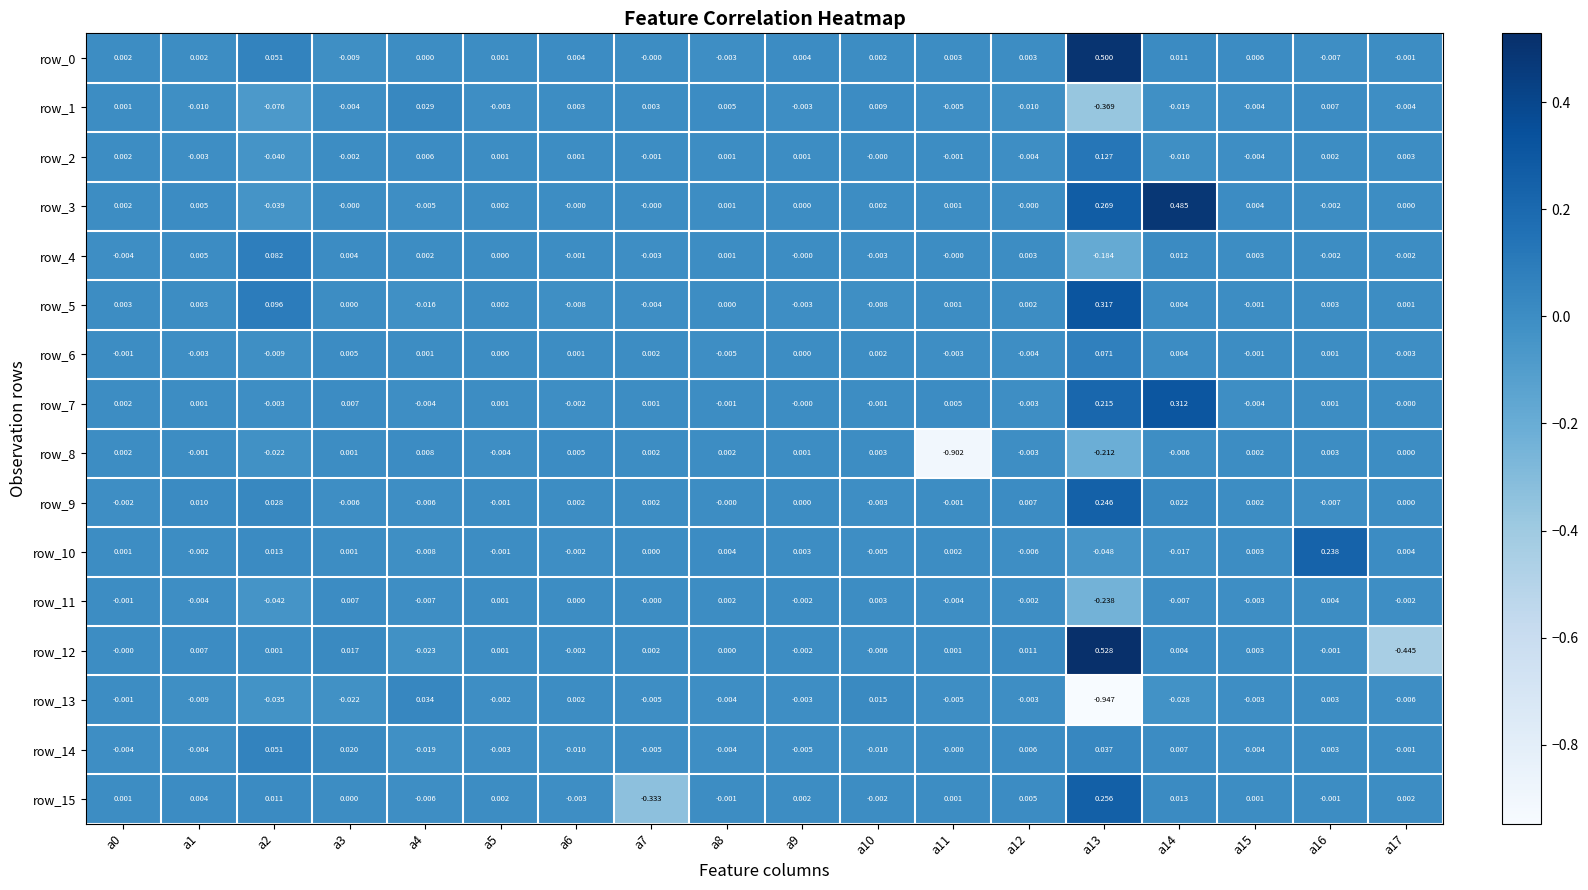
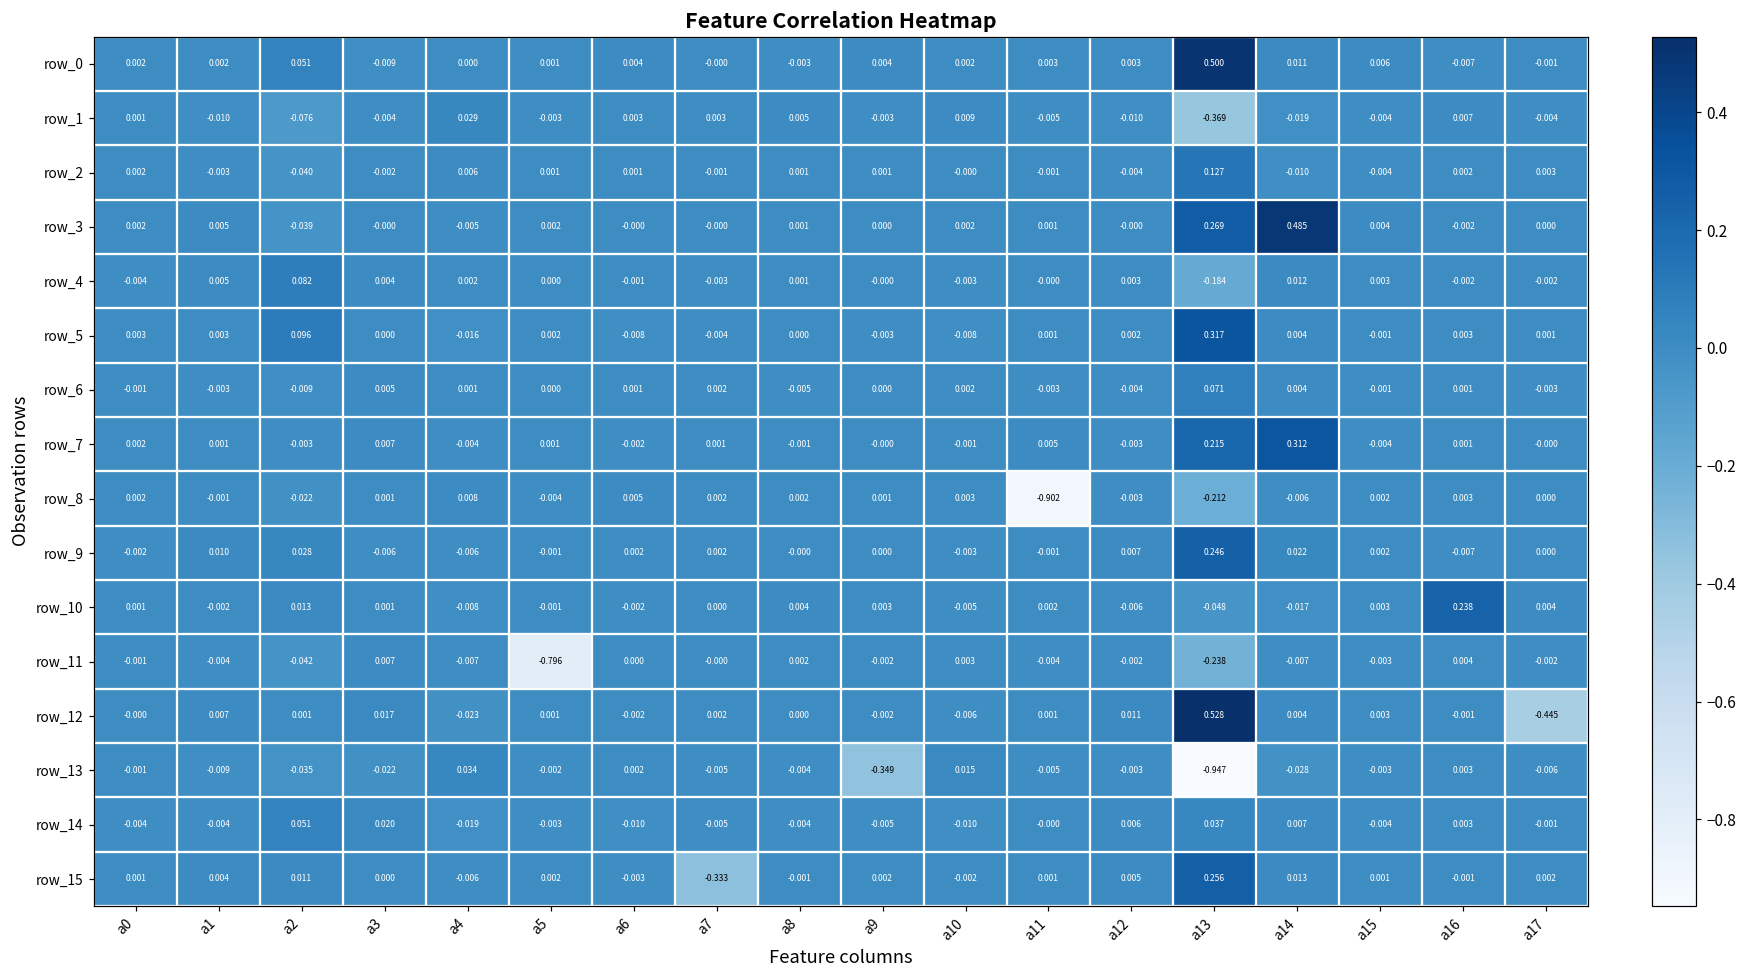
row_11, a5: 0.001 -> -0.796
row_13, a9: -0.003 -> -0.349
